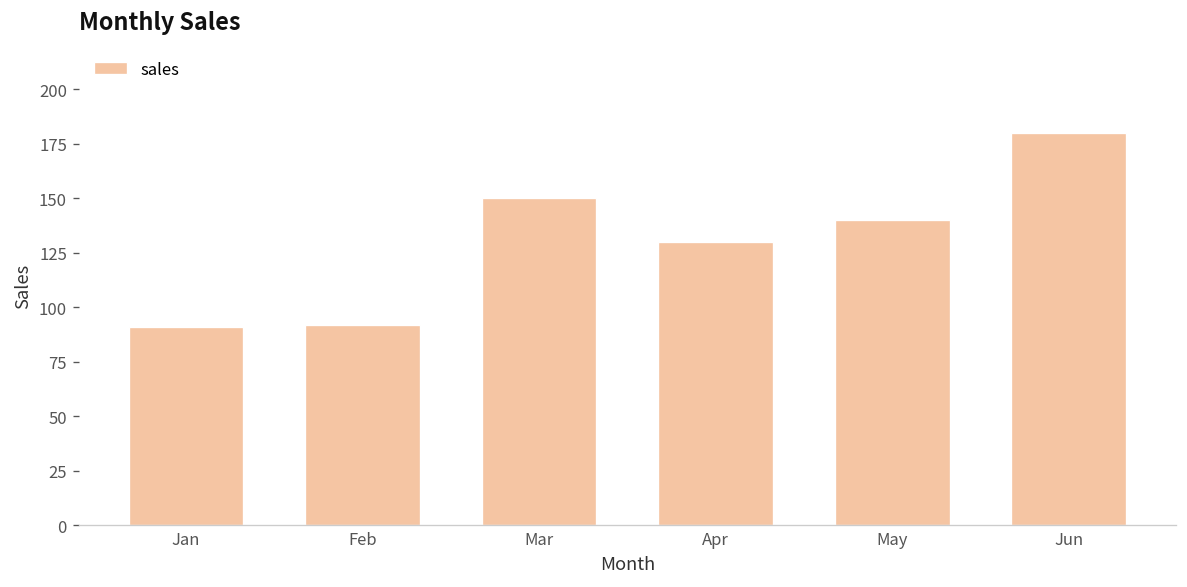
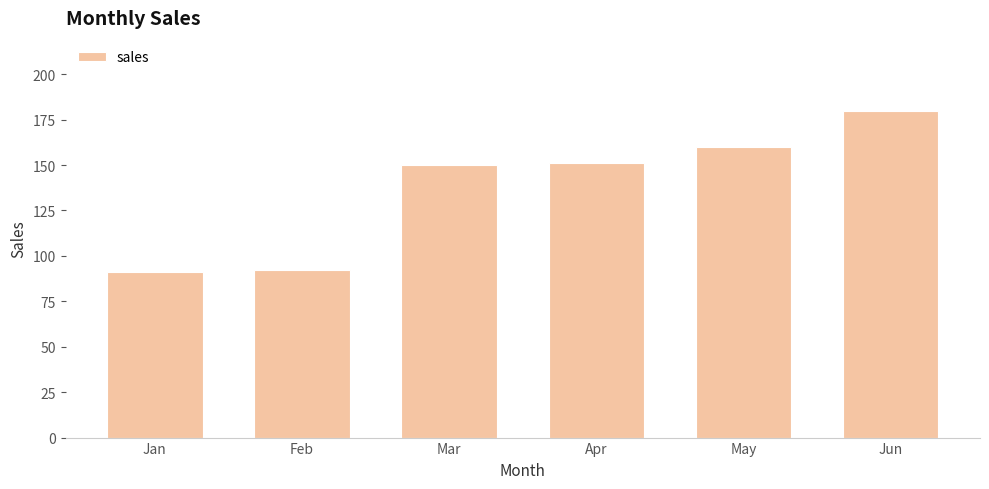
Apr: 130 -> 151
May: 140 -> 160
